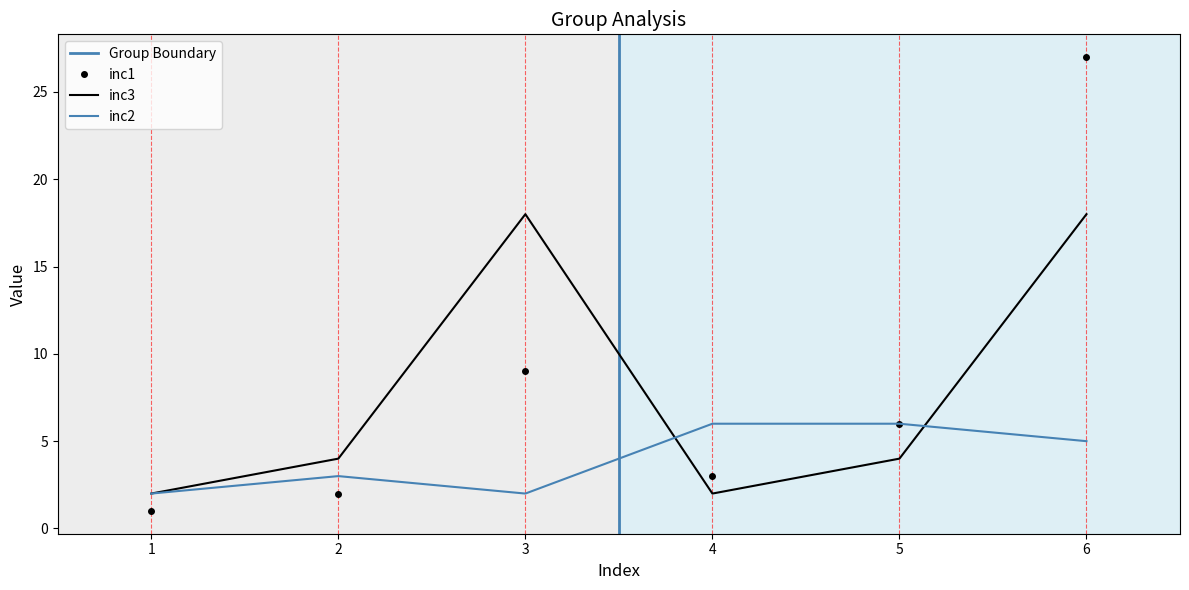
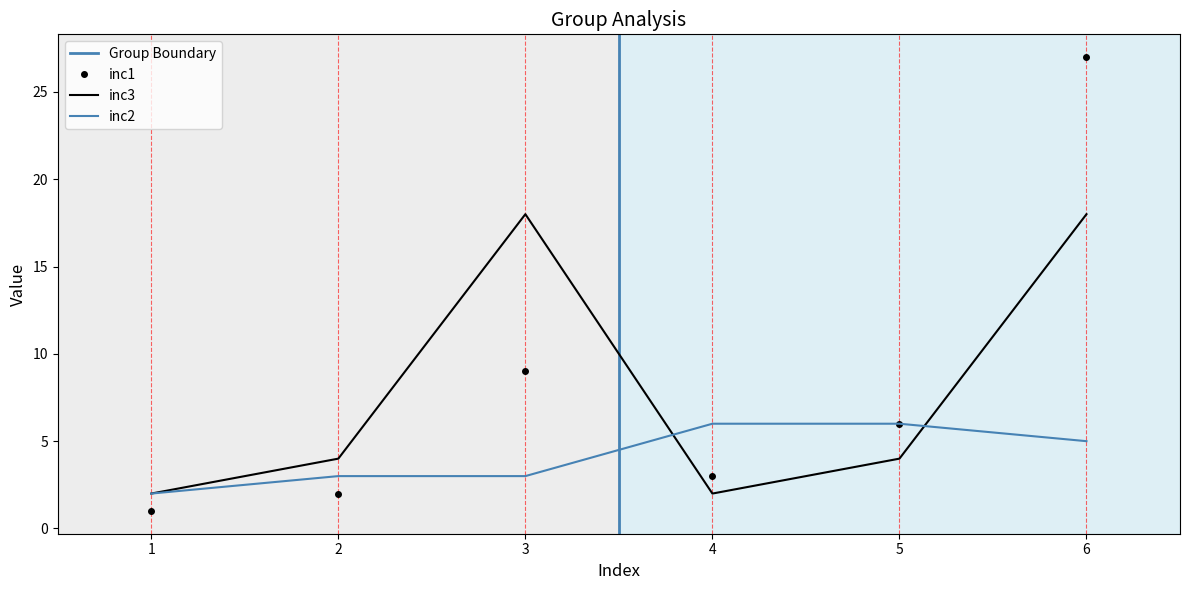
inc2, 3: 2 -> 3
